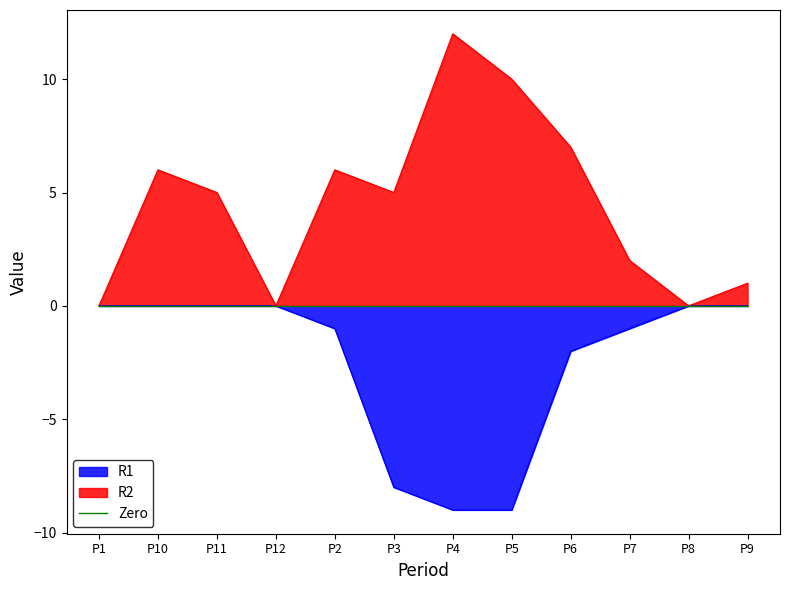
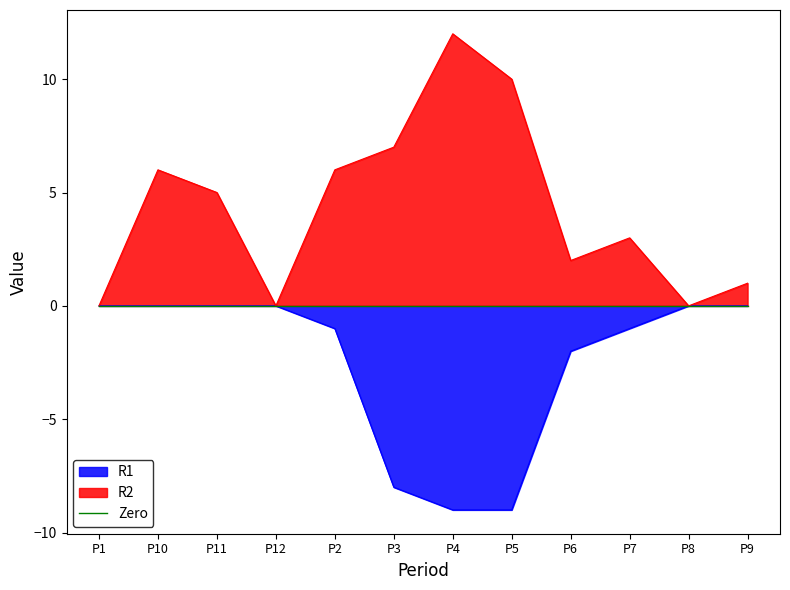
R2, P3: 5 -> 7
R2, P6: 7 -> 2
R2, P7: 2 -> 3
